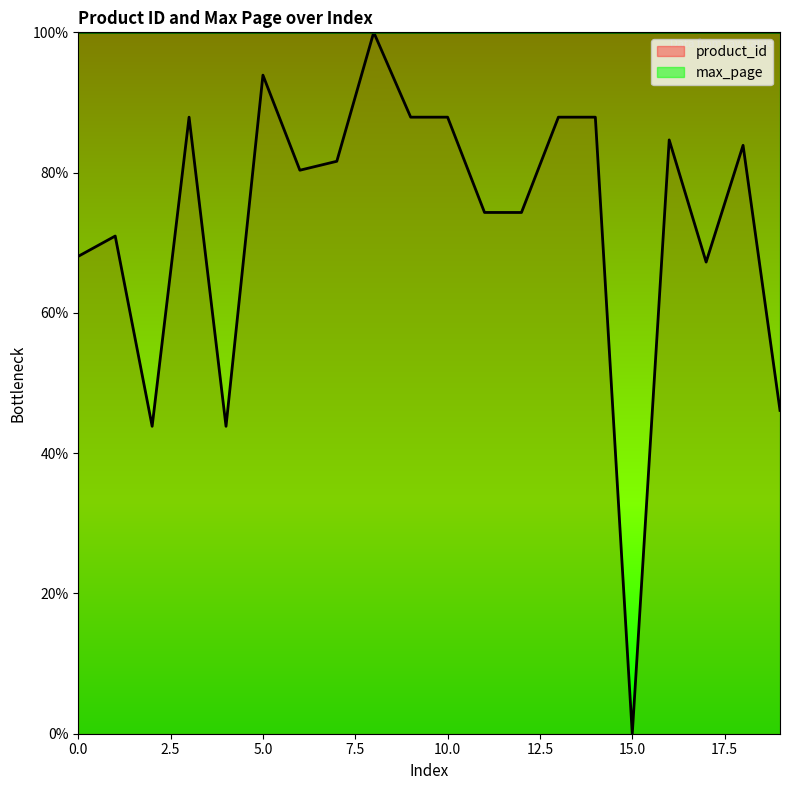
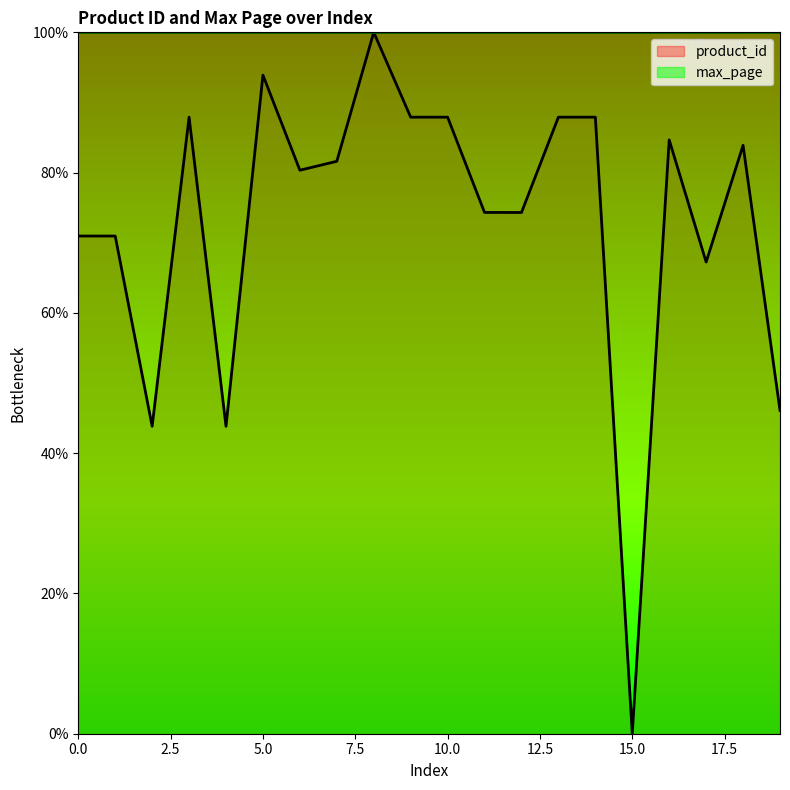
product_id, 0.0: 68% -> 71%
